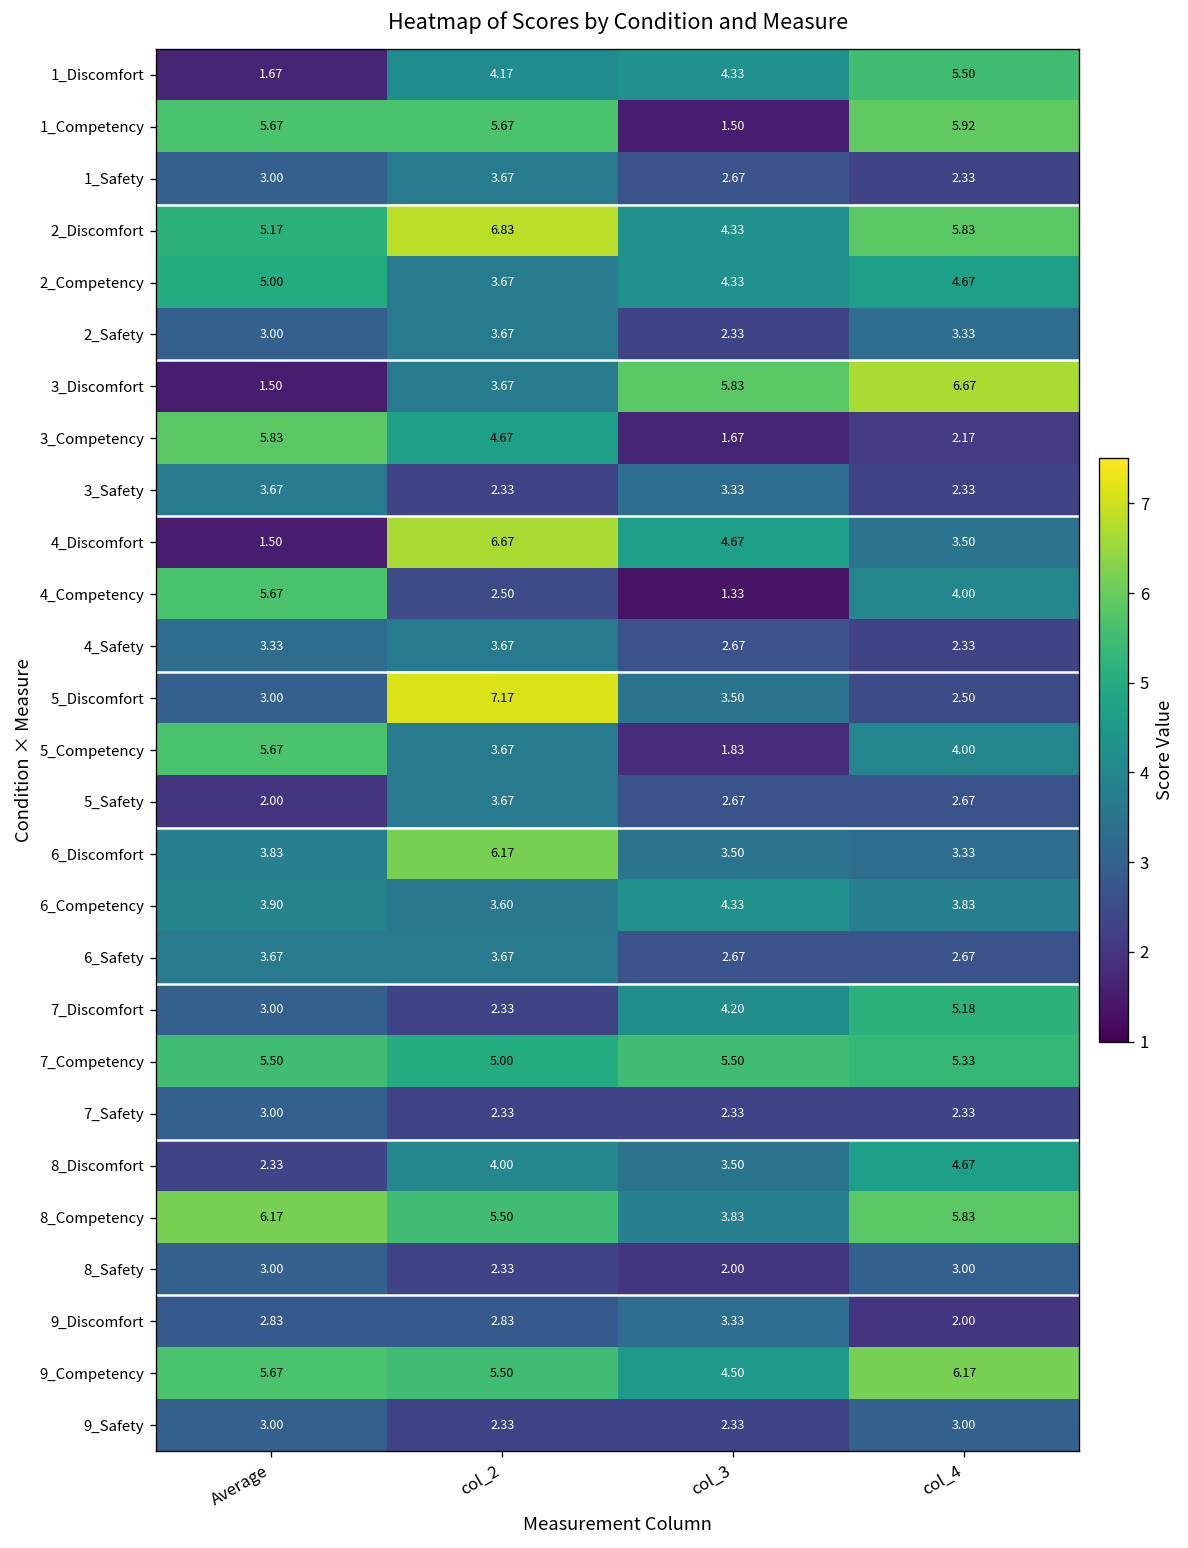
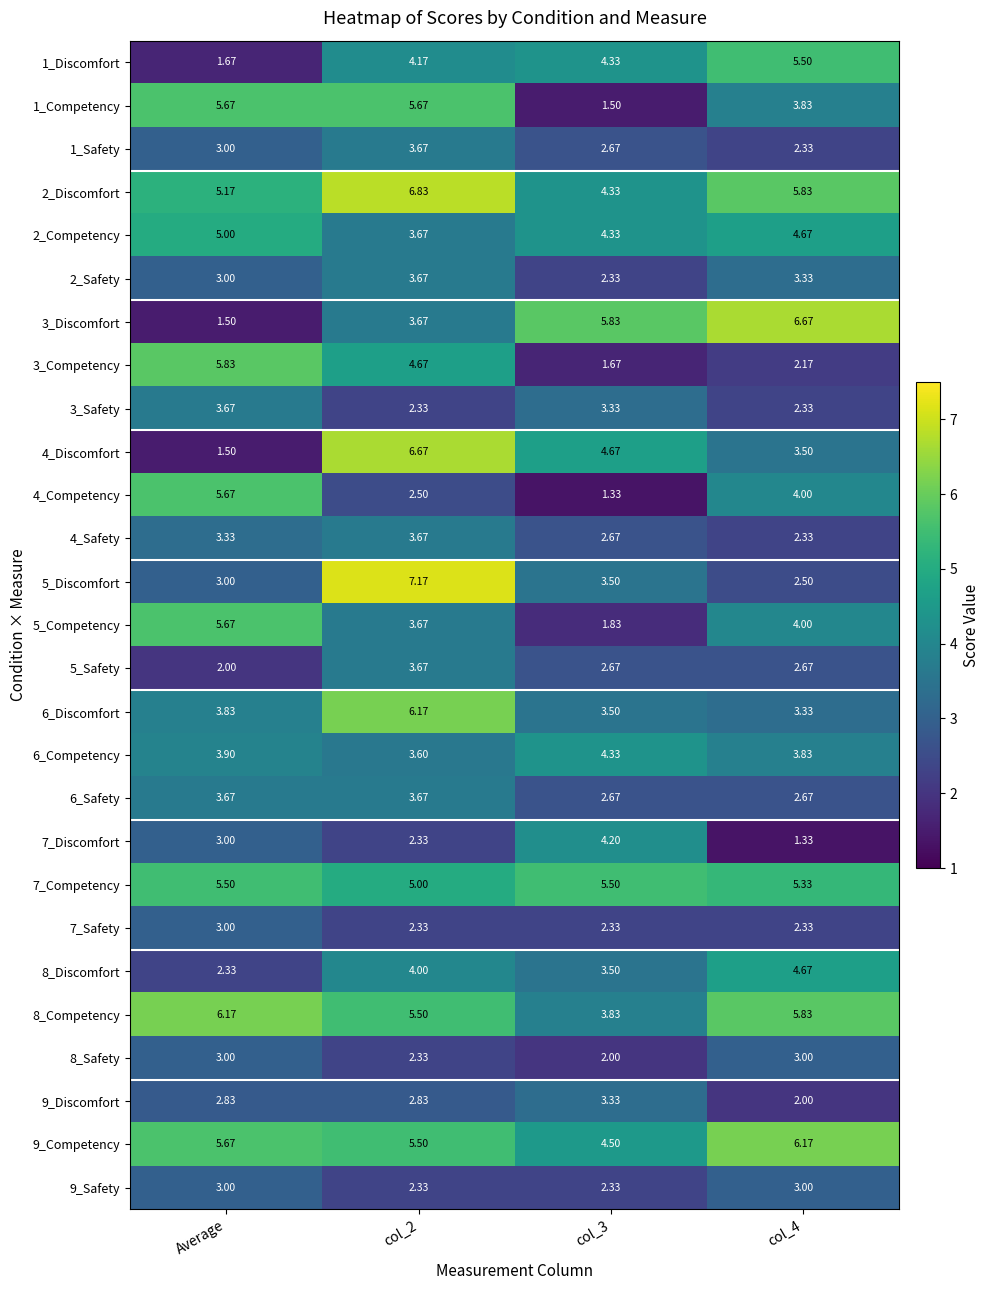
1_Competency, col_4: 5.92 -> 3.83
7_Discomfort, col_4: 5.18 -> 1.33
